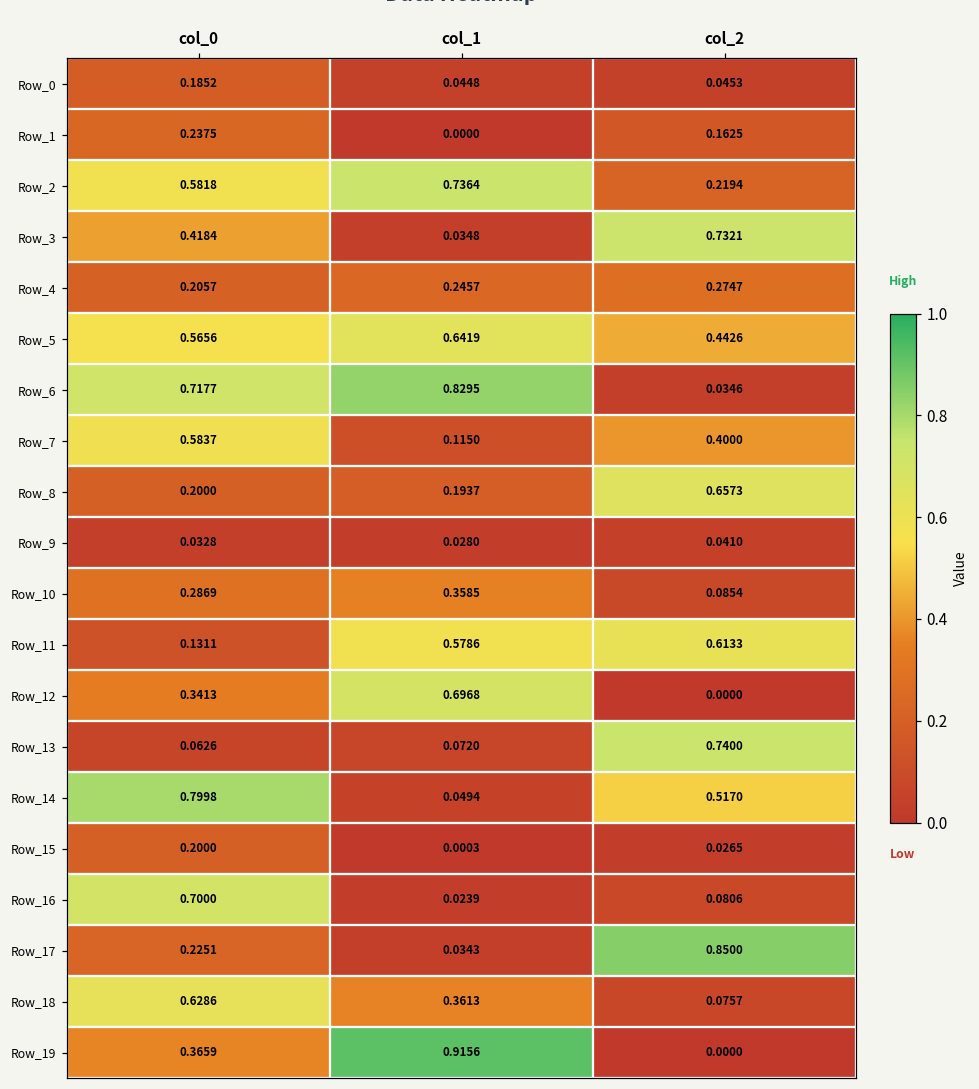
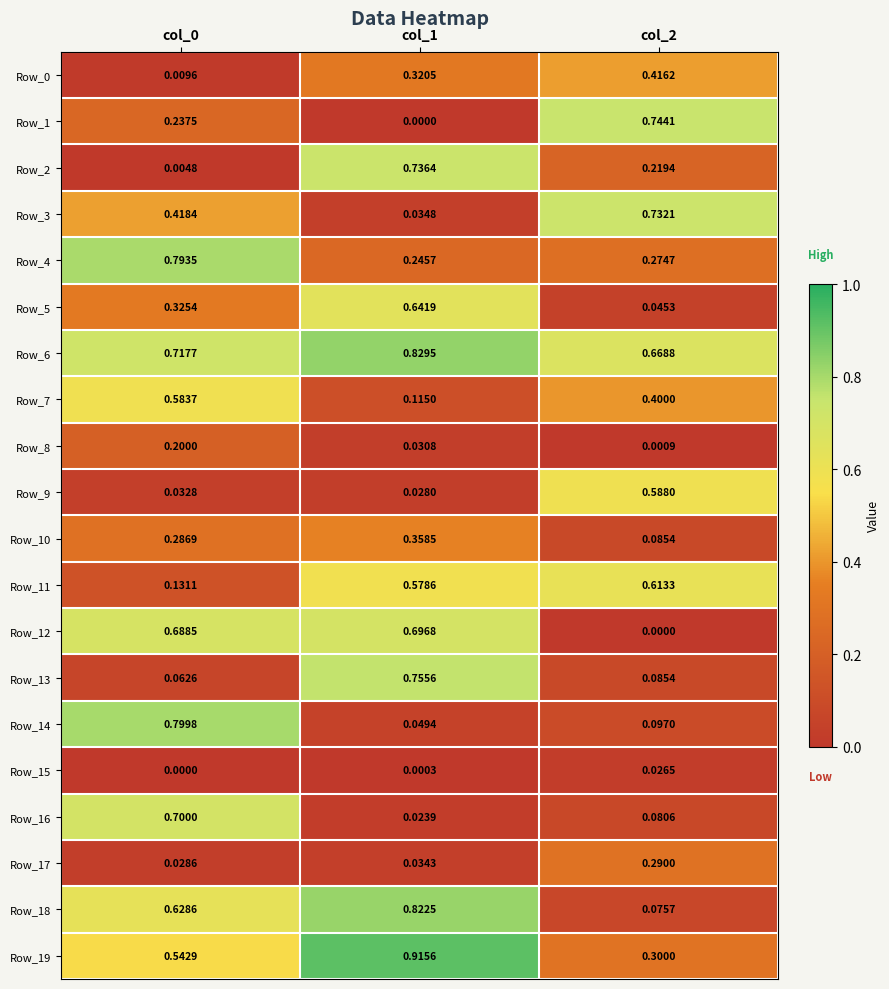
Row_0, col_0: 0.1852 -> 0.0096
Row_0, col_1: 0.0448 -> 0.3205
Row_0, col_2: 0.0453 -> 0.4162
Row_1, col_2: 0.1625 -> 0.7441
Row_2, col_0: 0.5818 -> 0.0048
Row_4, col_0: 0.2057 -> 0.7935
Row_5, col_0: 0.5656 -> 0.3254
Row_5, col_2: 0.4426 -> 0.0453
Row_6, col_2: 0.0346 -> 0.6688
Row_8, col_1: 0.1937 -> 0.0308
Row_8, col_2: 0.6573 -> 0.0009
Row_9, col_2: 0.0410 -> 0.5880
Row_12, col_0: 0.3413 -> 0.6885
Row_13, col_1: 0.0720 -> 0.7556
Row_13, col_2: 0.7400 -> 0.0854
Row_14, col_2: 0.5170 -> 0.0970
Row_15, col_0: 0.2000 -> 0.0000
Row_17, col_0: 0.2251 -> 0.0286
Row_17, col_2: 0.8500 -> 0.2900
Row_18, col_1: 0.3613 -> 0.8225
Row_19, col_0: 0.3659 -> 0.5429
Row_19, col_2: 0.0000 -> 0.3000
